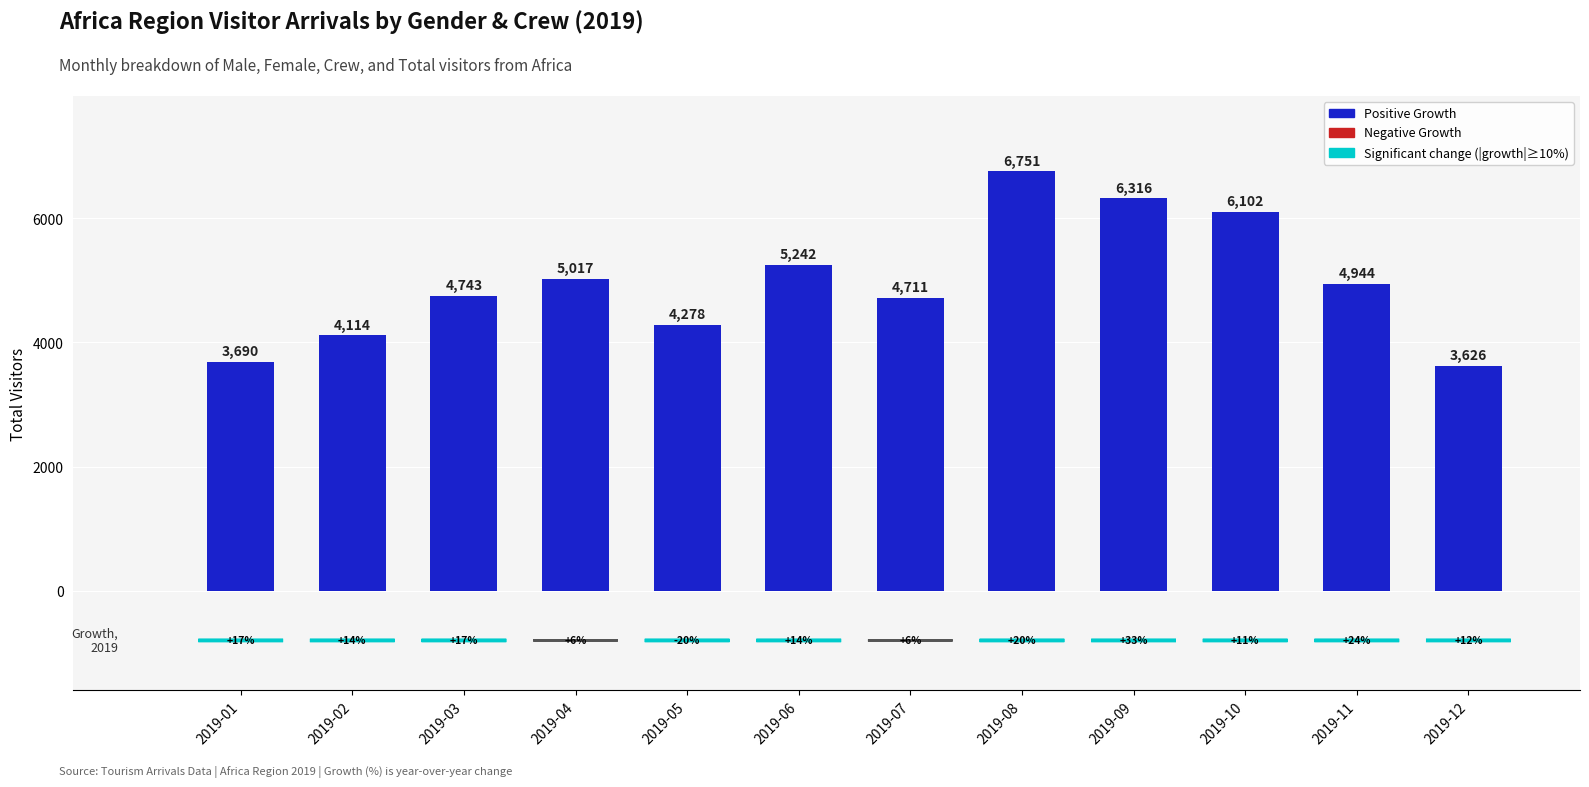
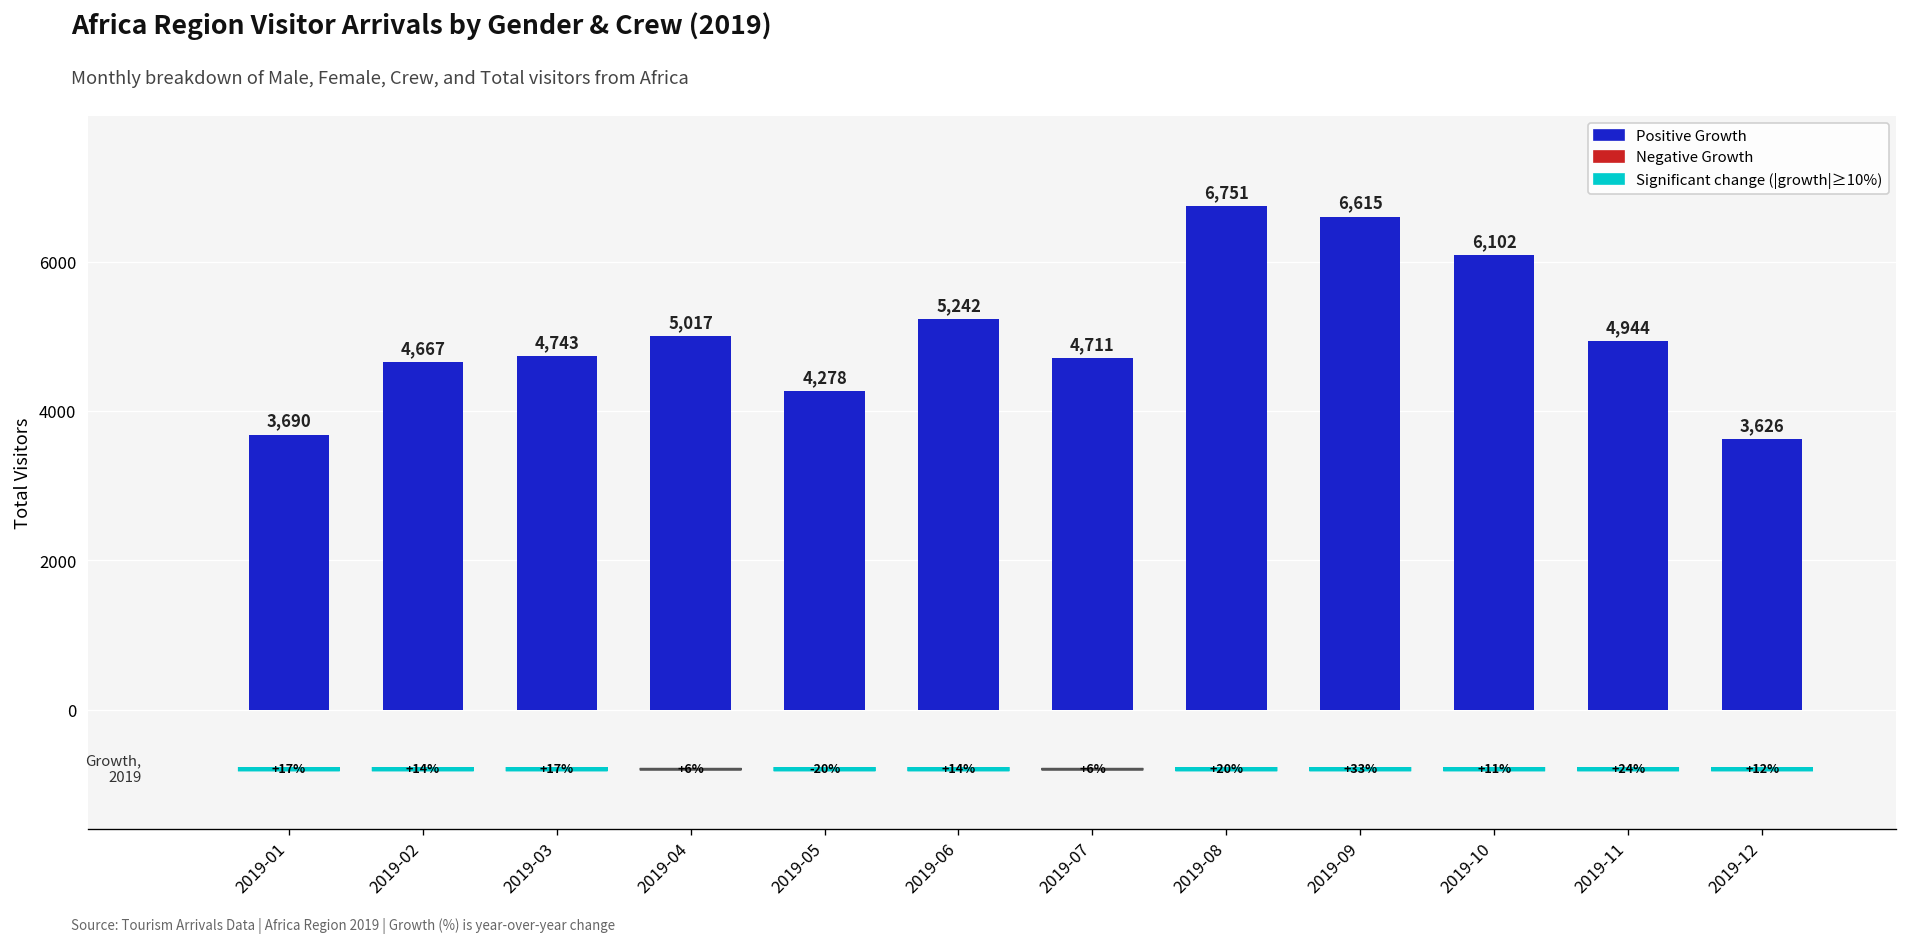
2019-02: 4,114 -> 4,667
2019-09: 6,316 -> 6,615
